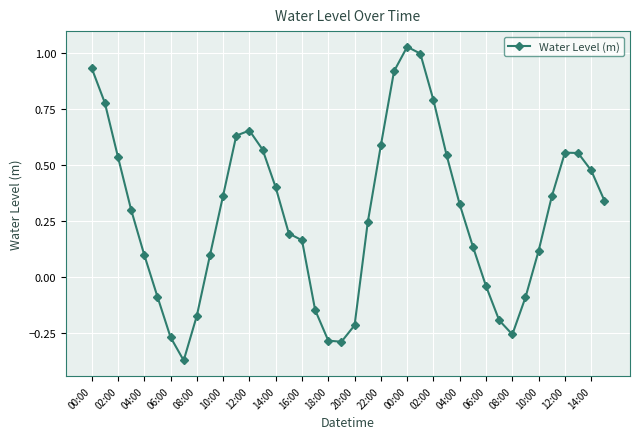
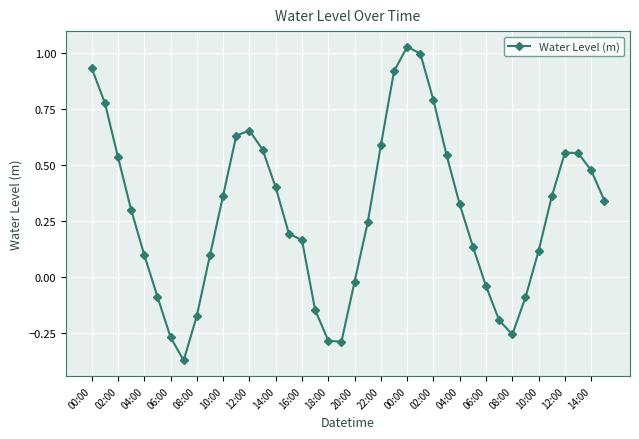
20:00: -0.22 -> -0.02
